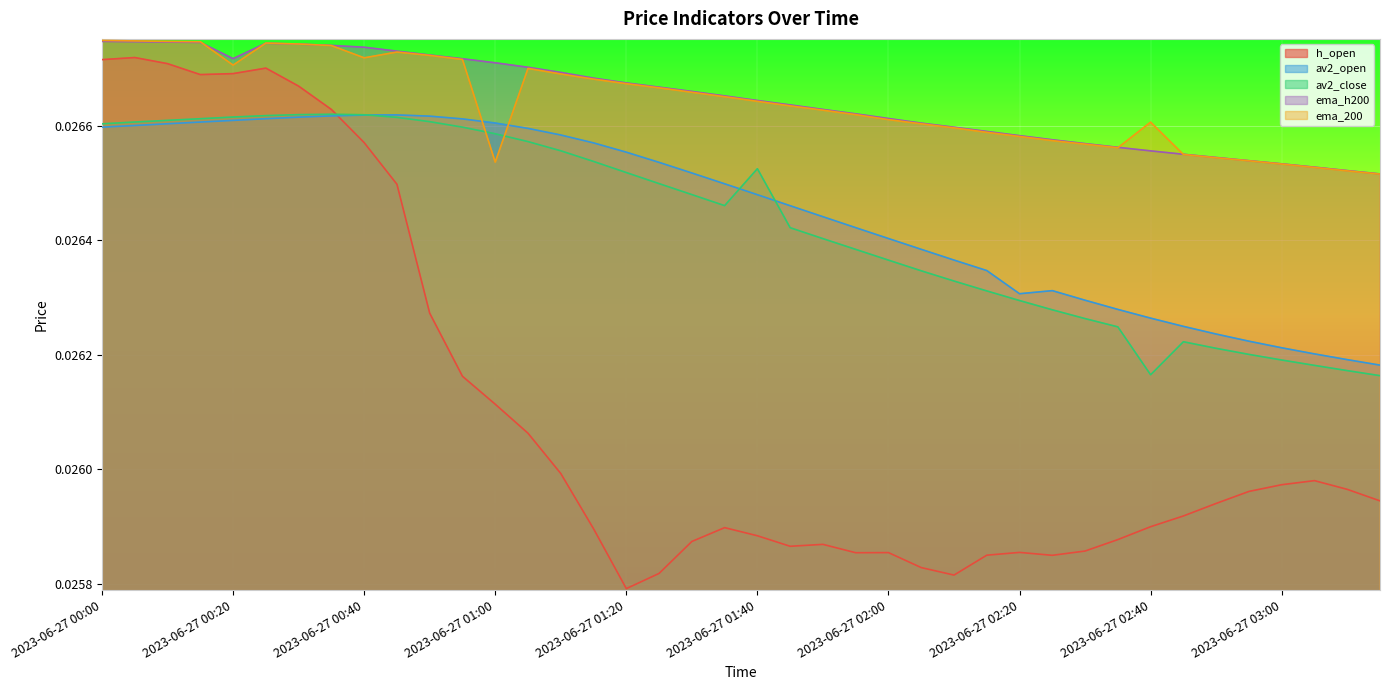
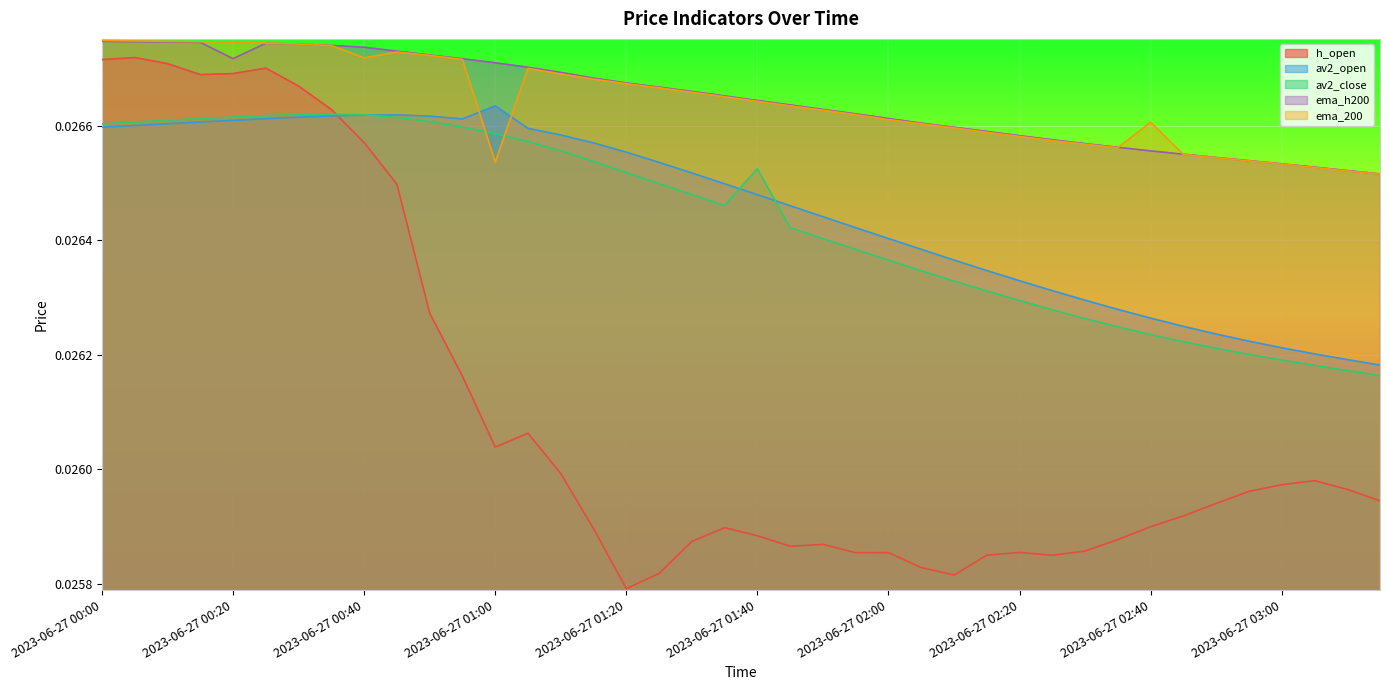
ema_200, 2023-06-27 00:20: 0.02671 -> 0.02675
h_open, 2023-06-27 01:00: 0.02611 -> 0.02604
av2_open, 2023-06-27 01:00: 0.02660 -> 0.02663
av2_open, 2023-06-27 02:20: 0.02631 -> 0.02633
av2_close, 2023-06-27 02:40: 0.02617 -> 0.02624
